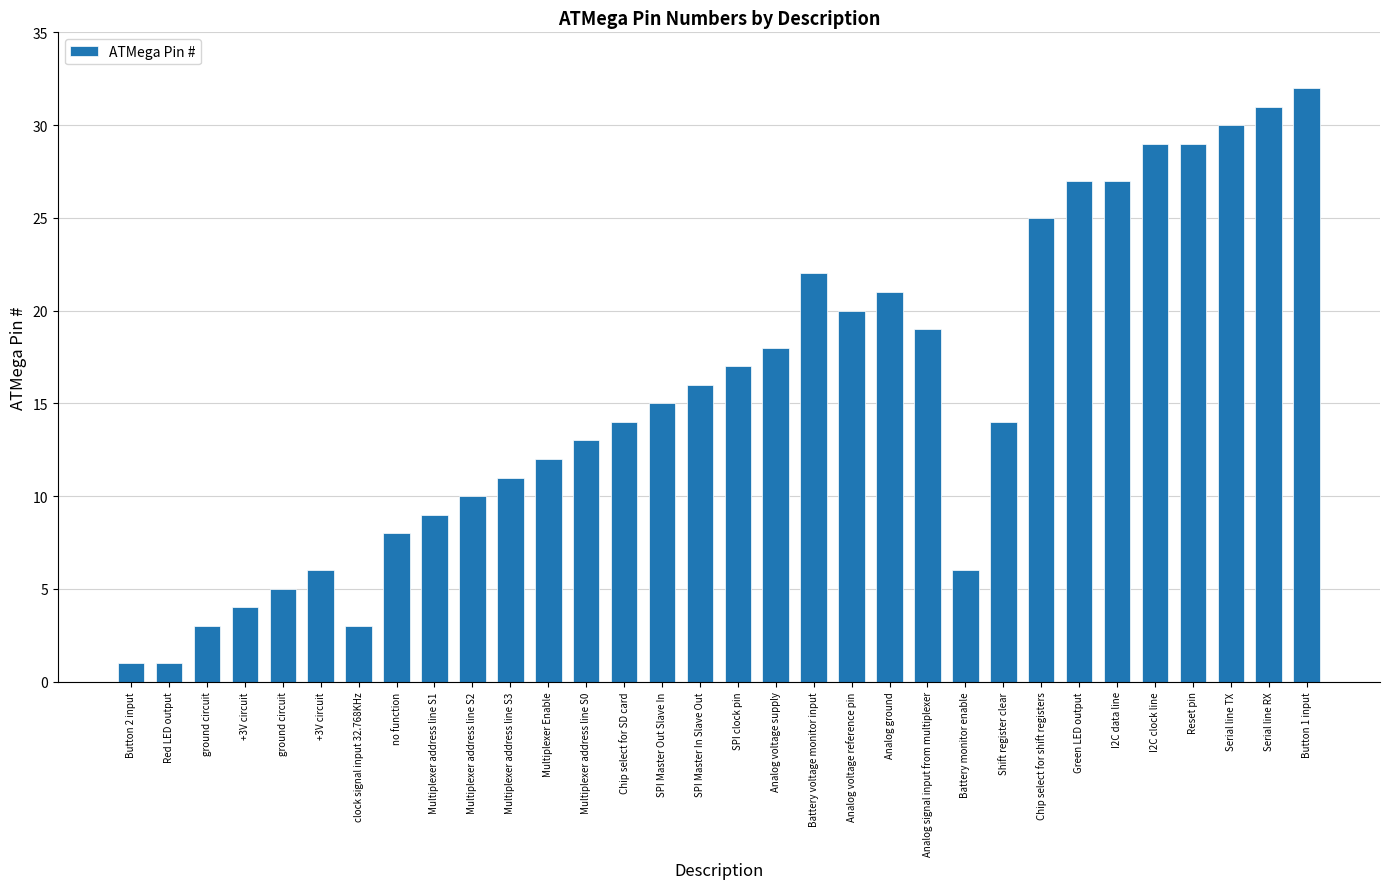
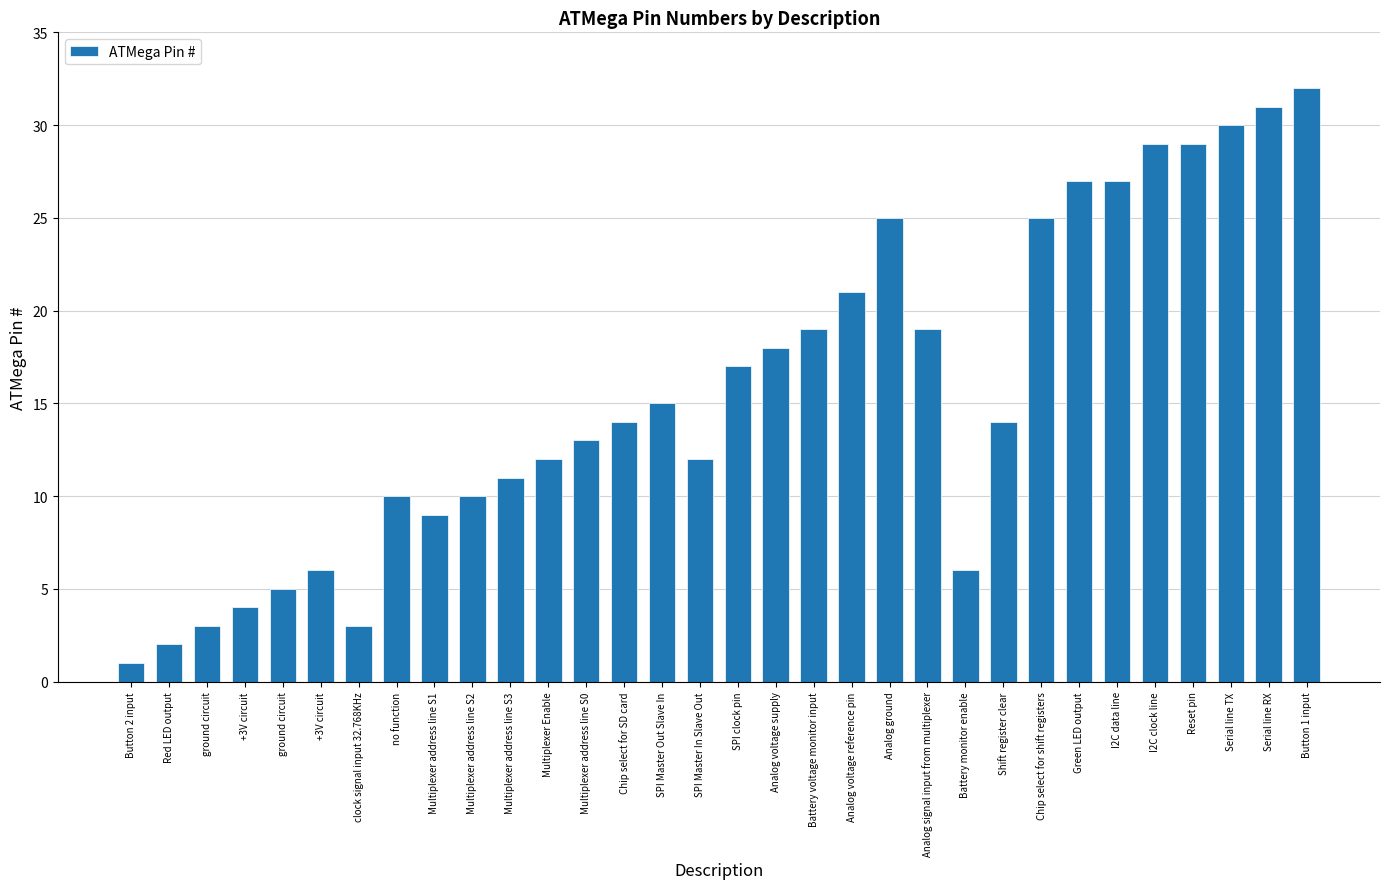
Red LED output: 1 -> 2
no function: 8 -> 10
SPI Master In Slave Out: 16 -> 12
Battery voltage monitor input: 22 -> 19
Analog voltage reference pin: 20 -> 21
Analog ground: 21 -> 25
